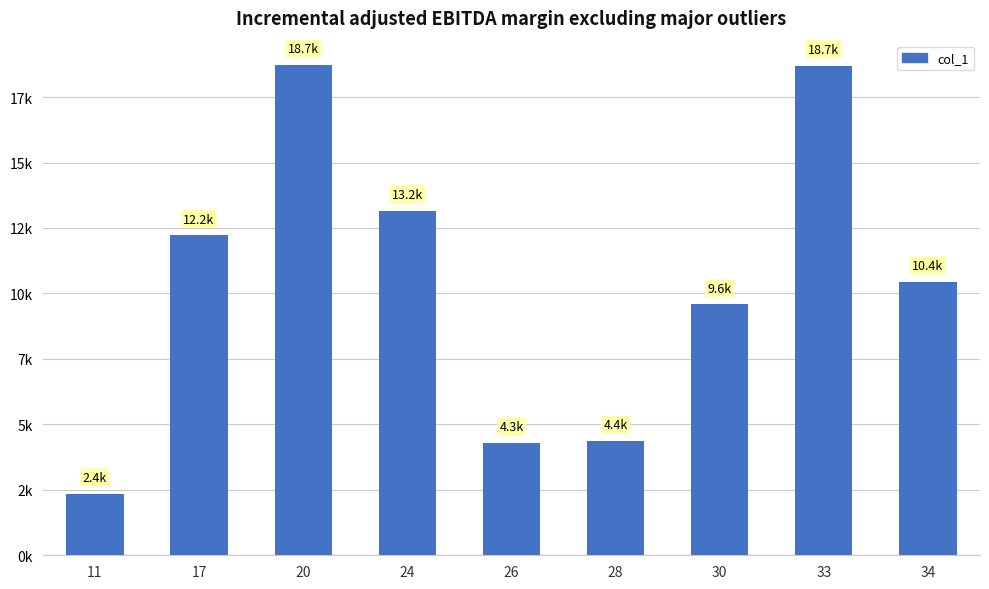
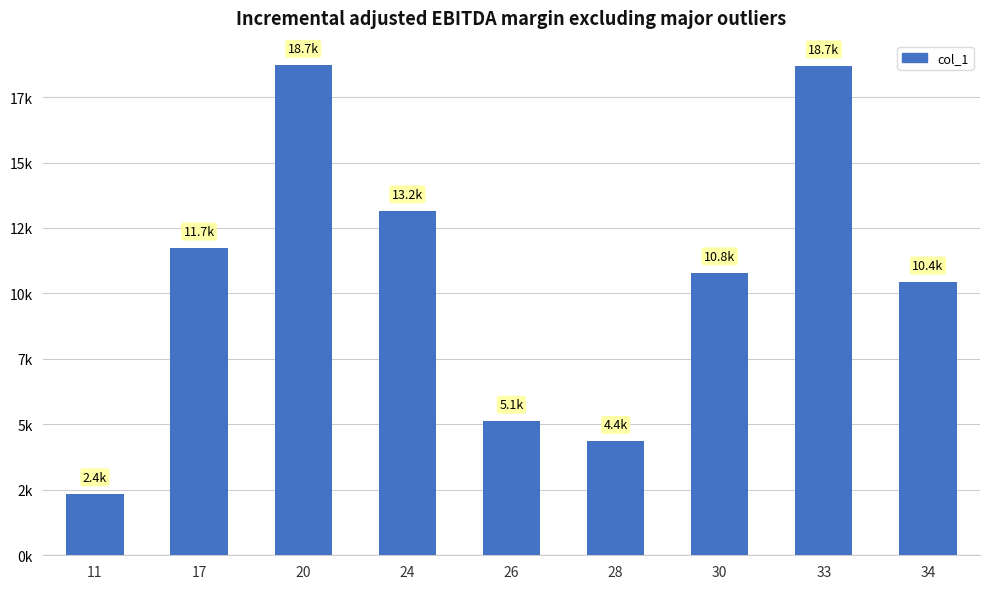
17: 12.2k -> 11.7k
26: 4.3k -> 5.1k
30: 9.6k -> 10.8k
